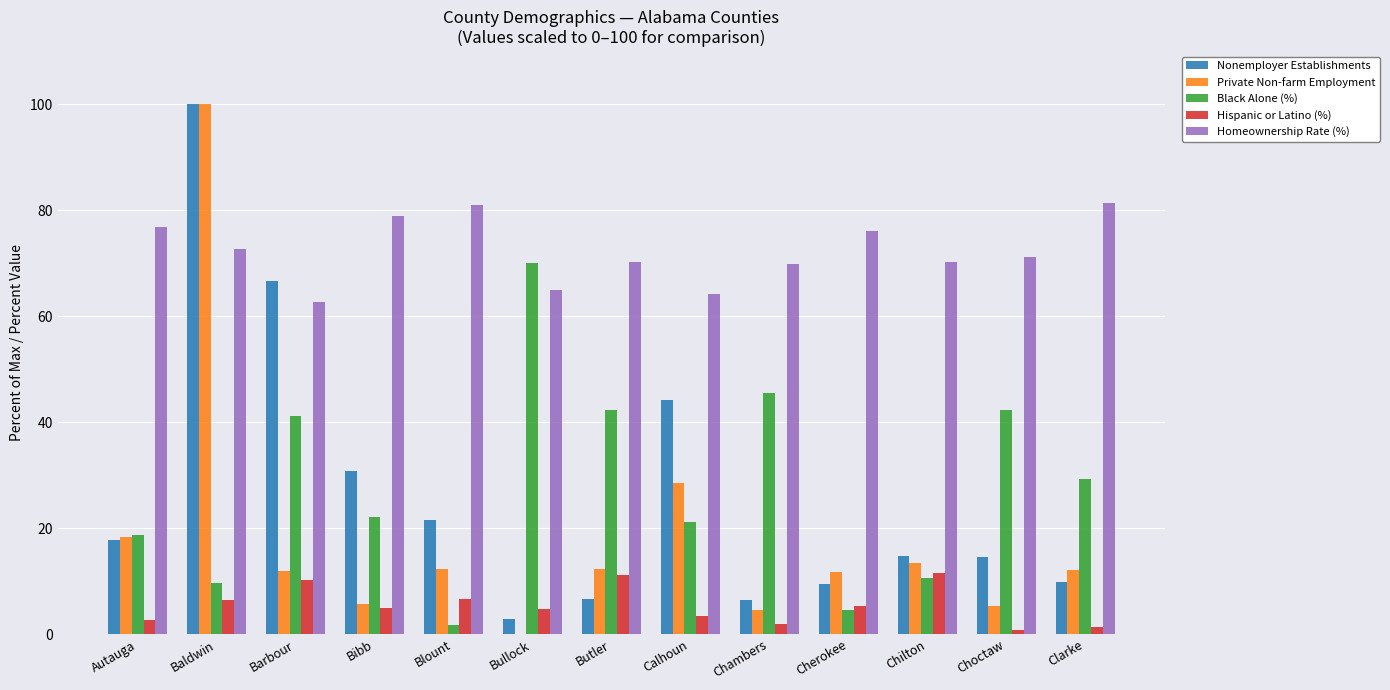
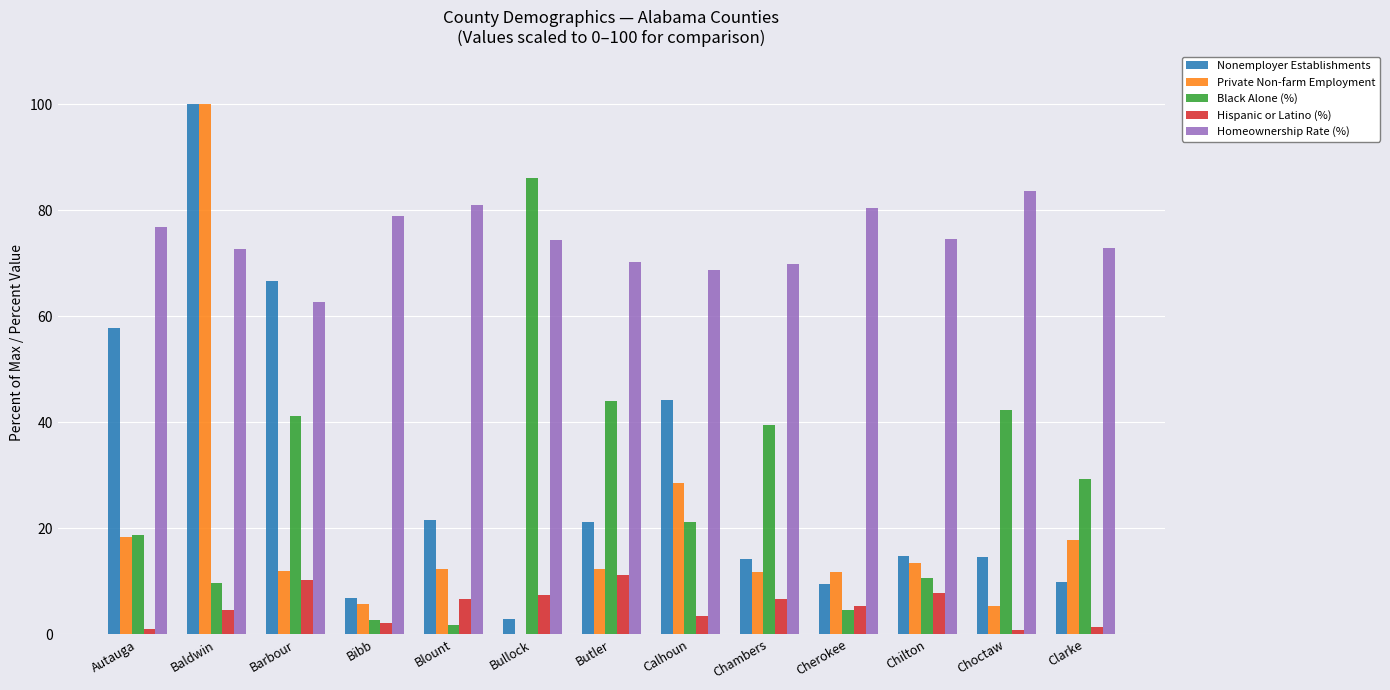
Nonemployer Establishments, Autauga: 18 -> 58
Hispanic or Latino (%), Autauga: 3 -> 1
Hispanic or Latino (%), Baldwin: 6 -> 5
Nonemployer Establishments, Bibb: 31 -> 7
Black Alone (%), Bibb: 22 -> 3
Hispanic or Latino (%), Bibb: 5 -> 2
Black Alone (%), Bullock: 70 -> 86
Hispanic or Latino (%), Bullock: 5 -> 8
Homeownership Rate (%), Bullock: 65 -> 74
Nonemployer Establishments, Butler: 7 -> 21
Black Alone (%), Butler: 42 -> 44
Homeownership Rate (%), Calhoun: 64 -> 69
Nonemployer Establishments, Chambers: 7 -> 14
Private Non-farm Employment, Chambers: 5 -> 12
Black Alone (%), Chambers: 46 -> 40
Hispanic or Latino (%), Chambers: 2 -> 7
Homeownership Rate (%), Cherokee: 76 -> 80
Hispanic or Latino (%), Chilton: 12 -> 8
Homeownership Rate (%), Chilton: 70 -> 75
Homeownership Rate (%), Choctaw: 71 -> 84
Private Non-farm Employment, Clarke: 12 -> 18
Homeownership Rate (%), Clarke: 81 -> 73
